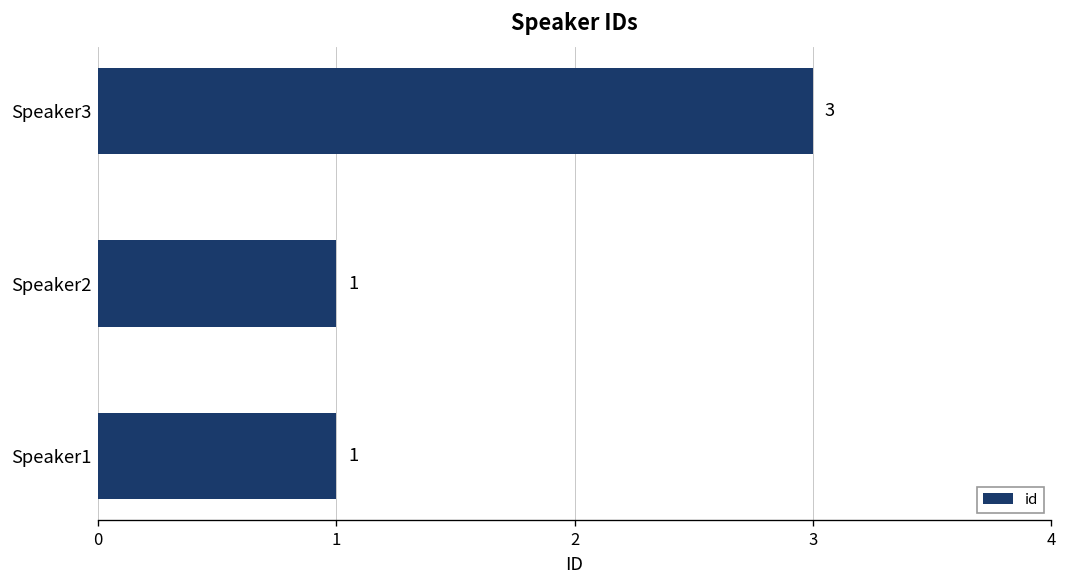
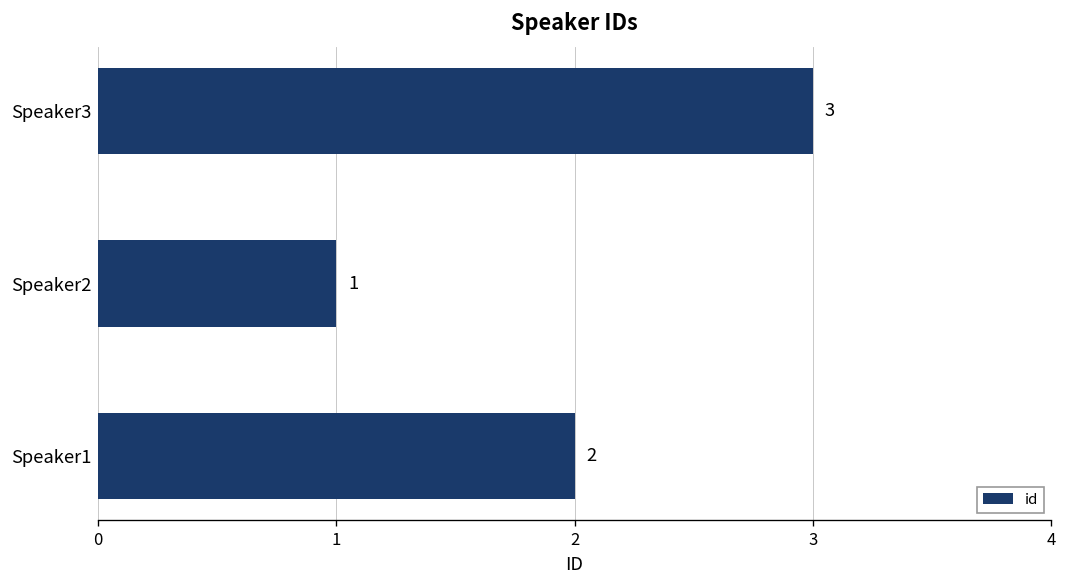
Speaker1: 1 -> 2
